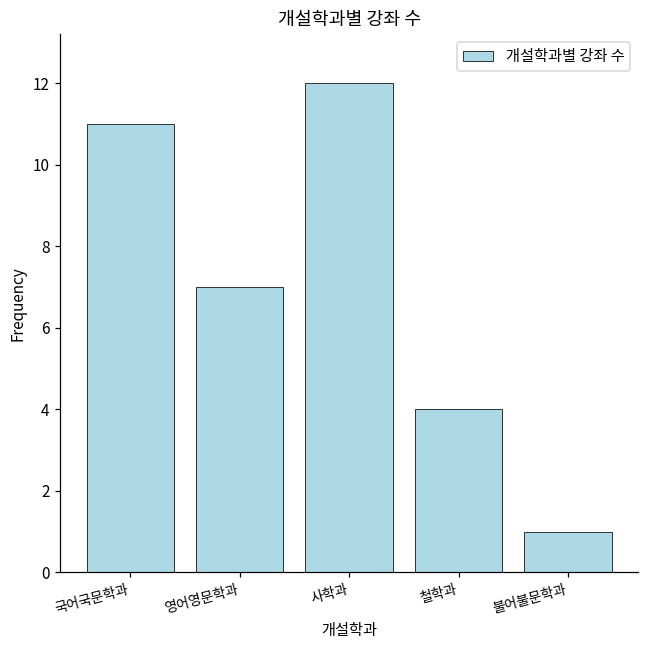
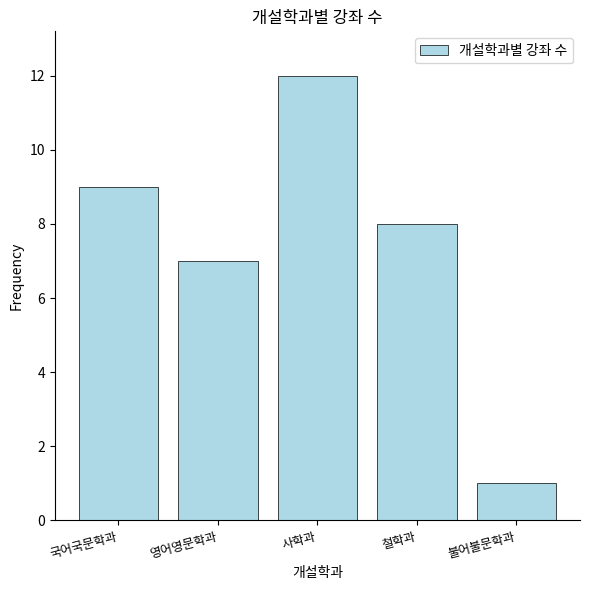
국어국문학과: 11 -> 9
철학과: 4 -> 8
